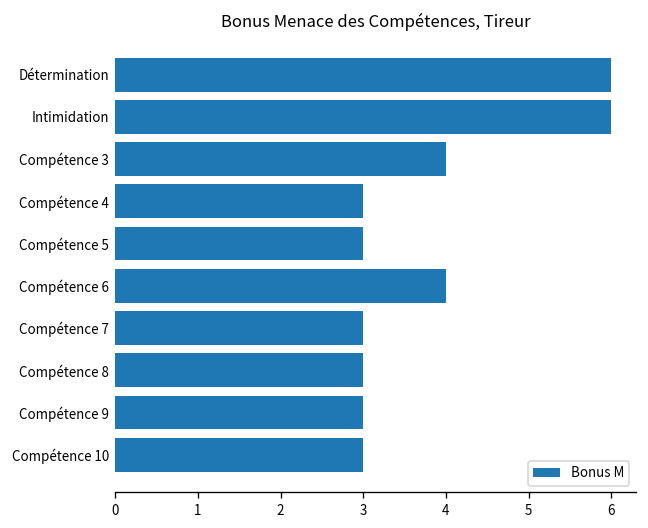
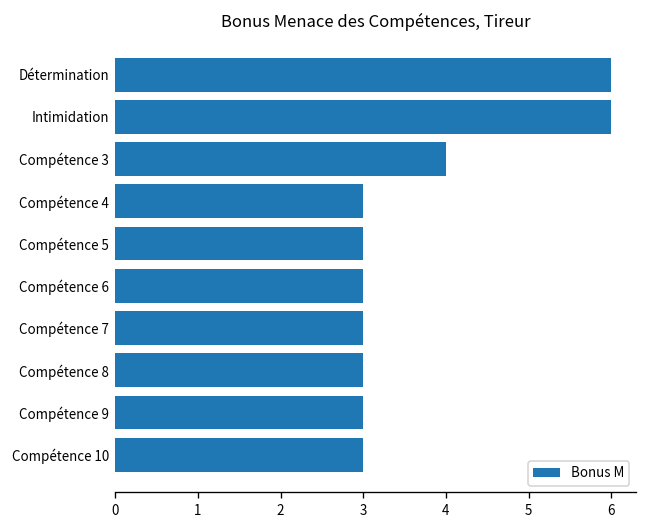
Compétence 6: 4 -> 3
